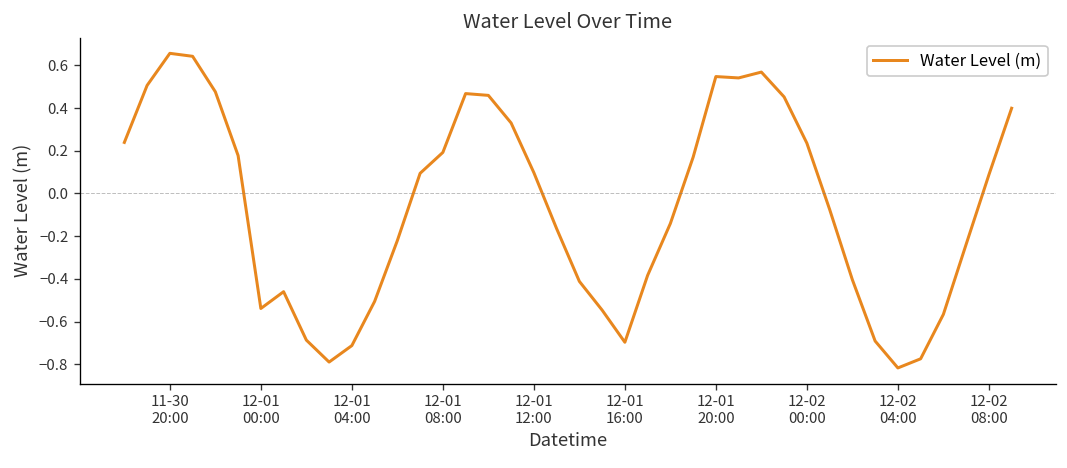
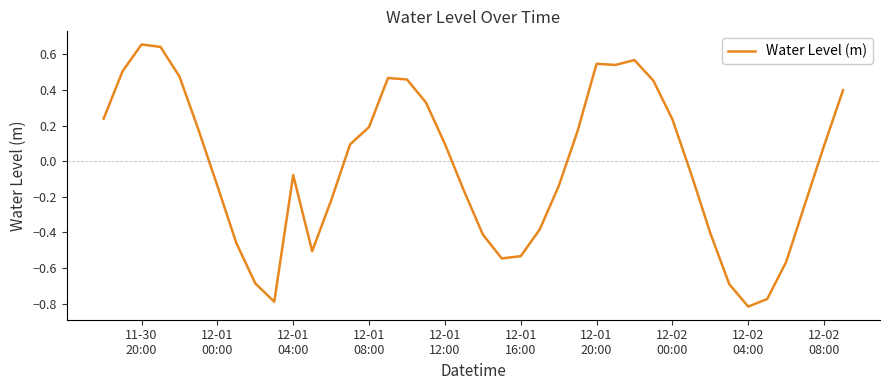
12-01 00:00: -0.54 -> -0.14
12-01 04:00: -0.71 -> -0.08
12-01 16:00: -0.70 -> -0.53
